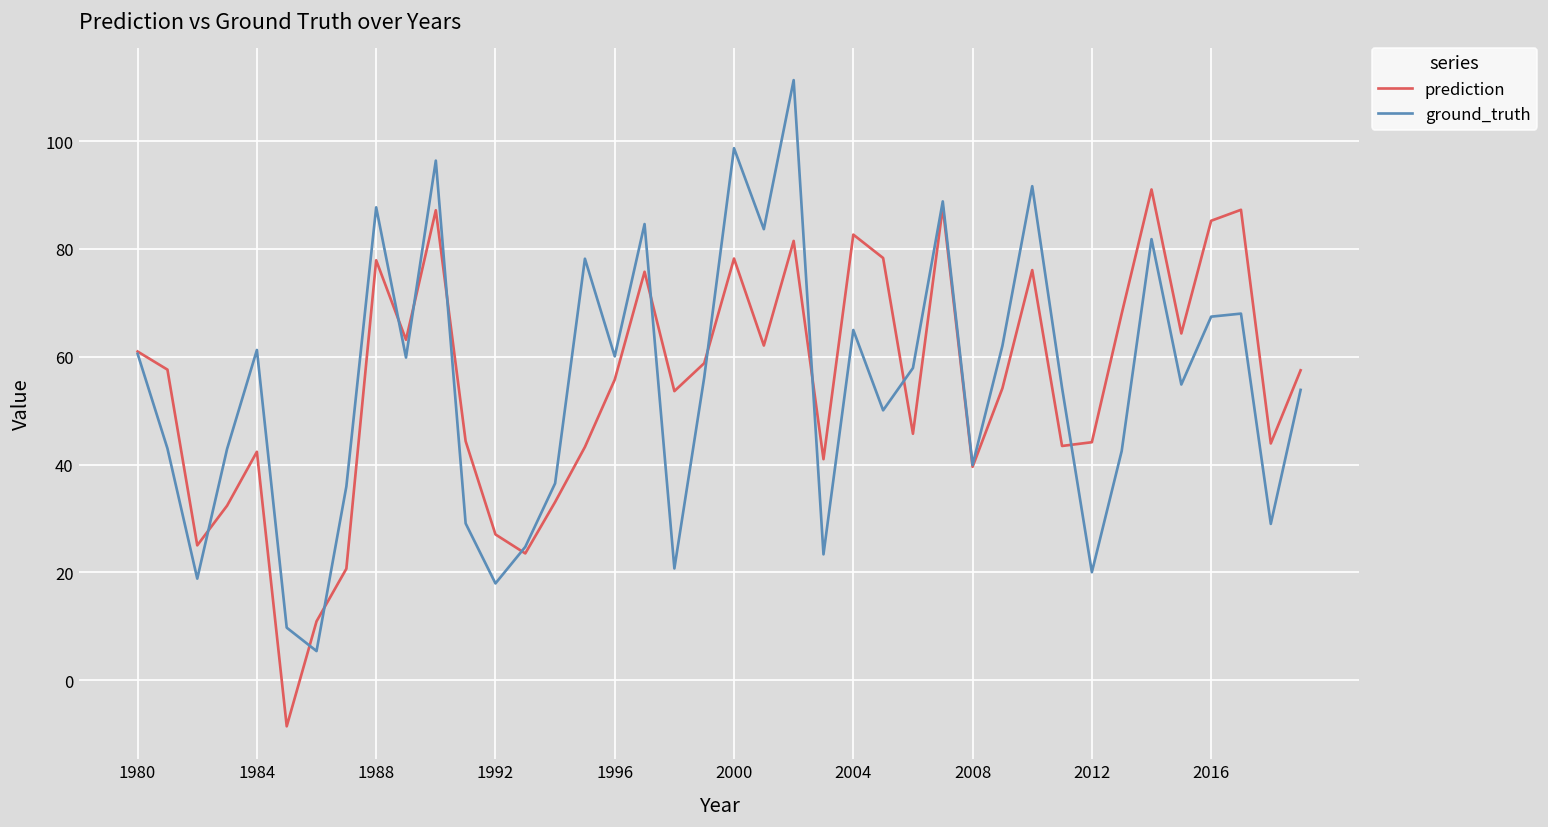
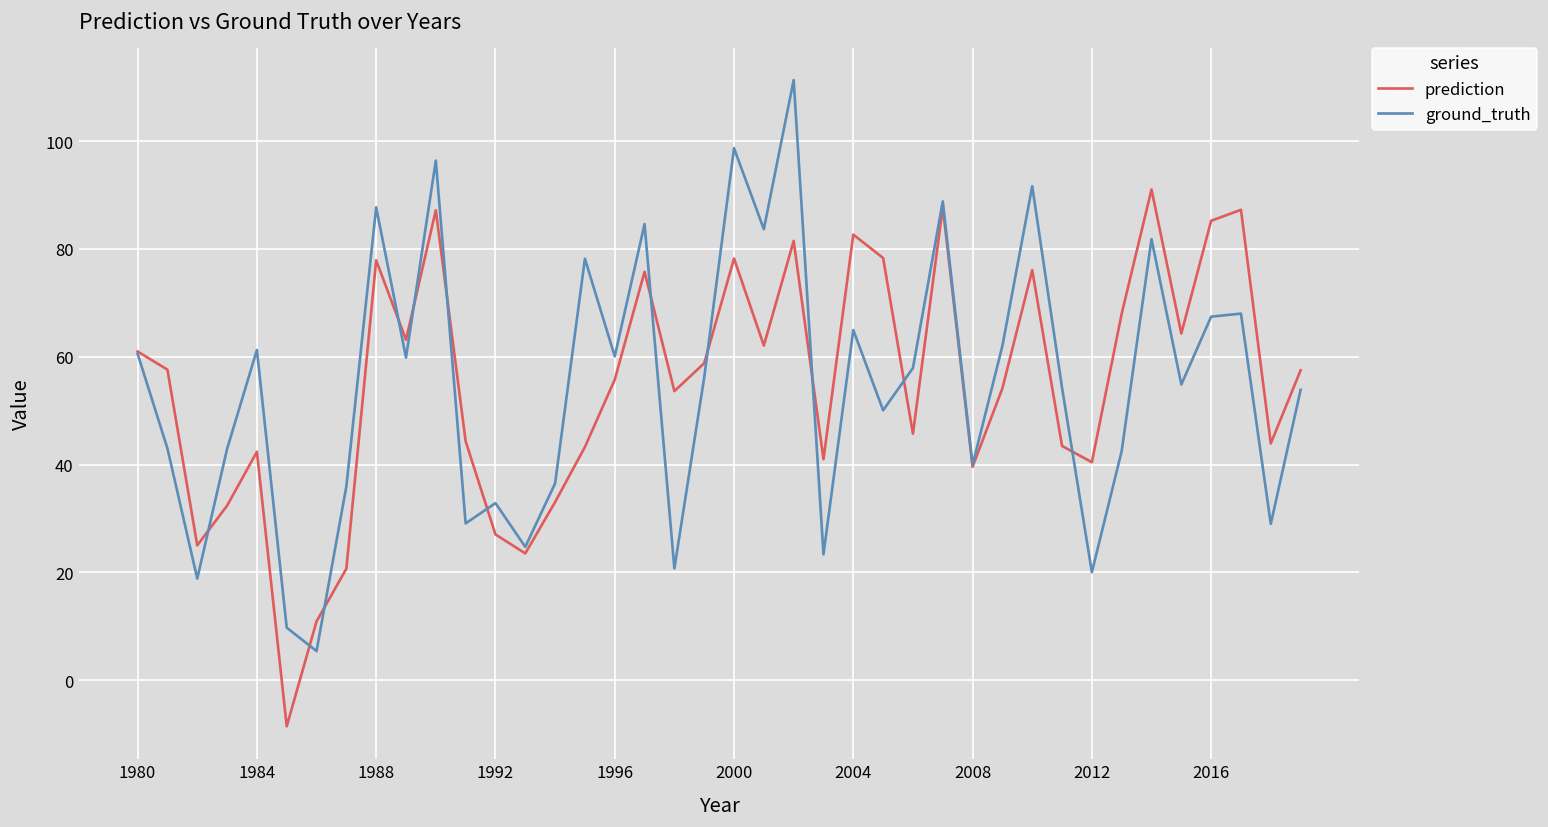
ground_truth, 1992: 18 -> 33
prediction, 2012: 44 -> 40
